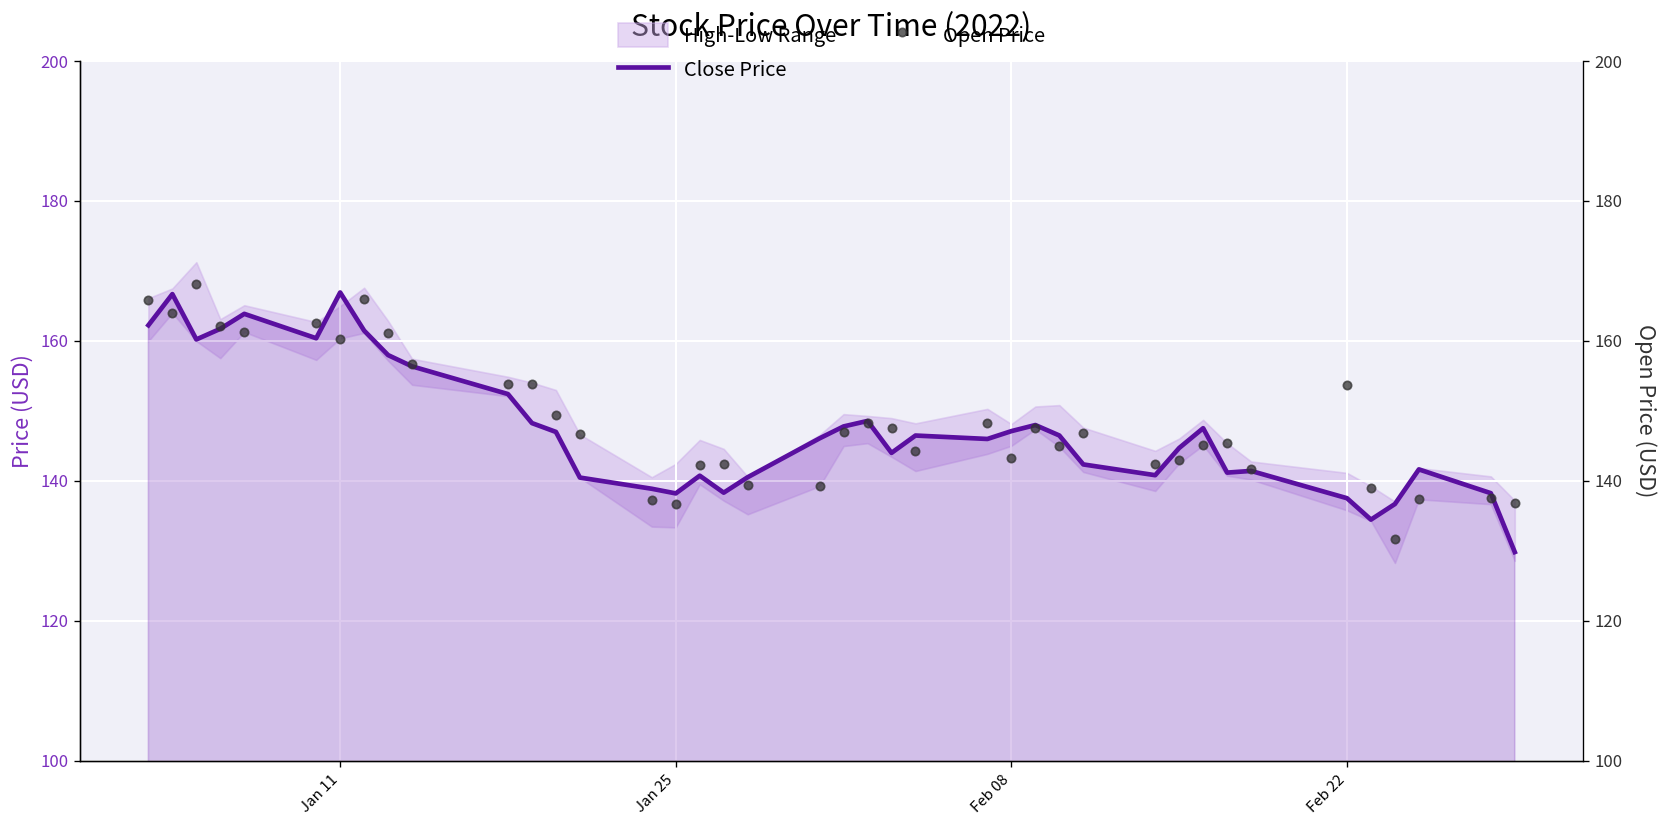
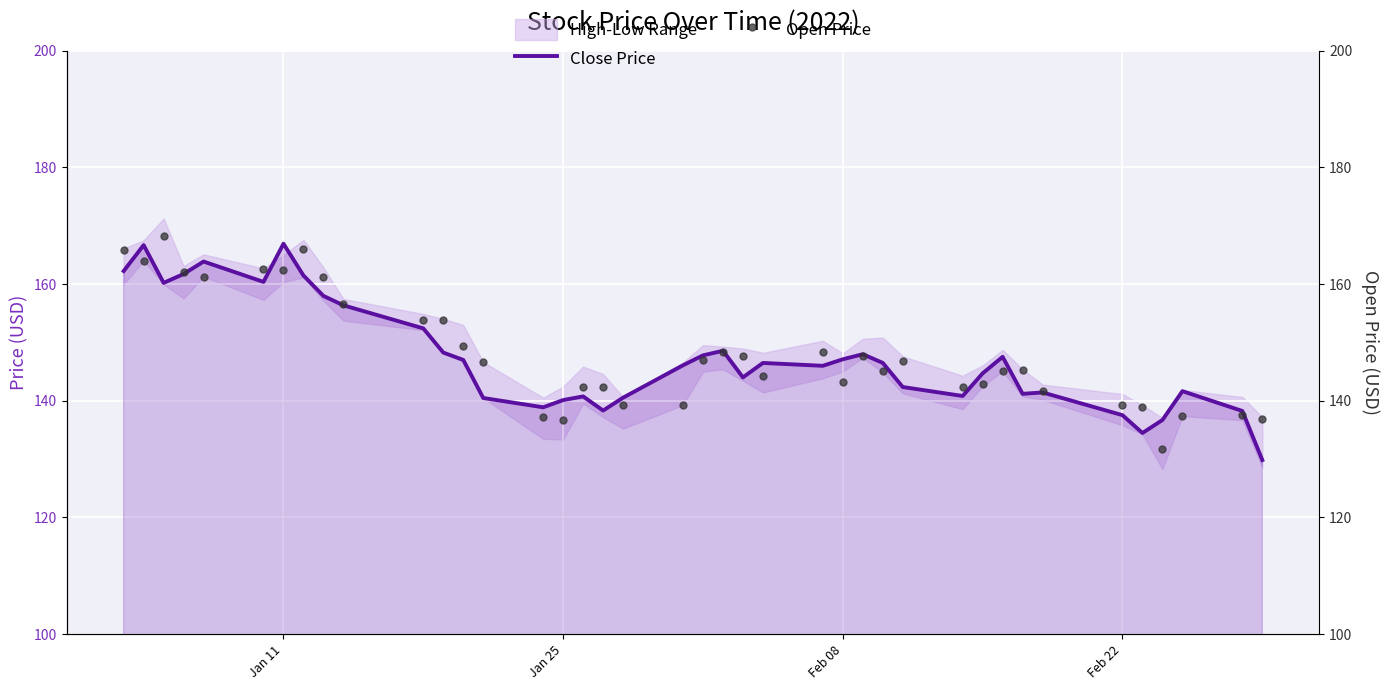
Close Price, Jan 25: 138 -> 140
Open Price, Jan 11: 160 -> 162
Open Price, Feb 22: 154 -> 139
